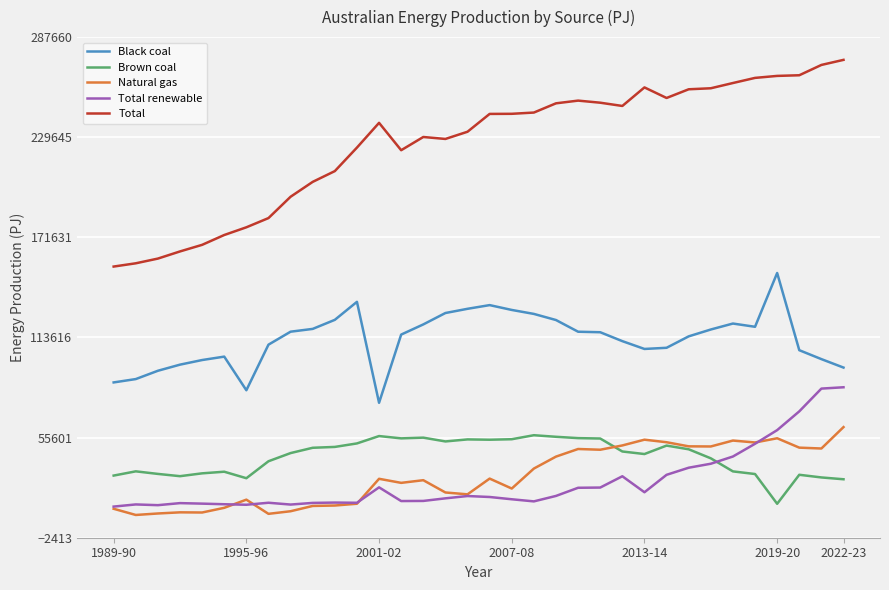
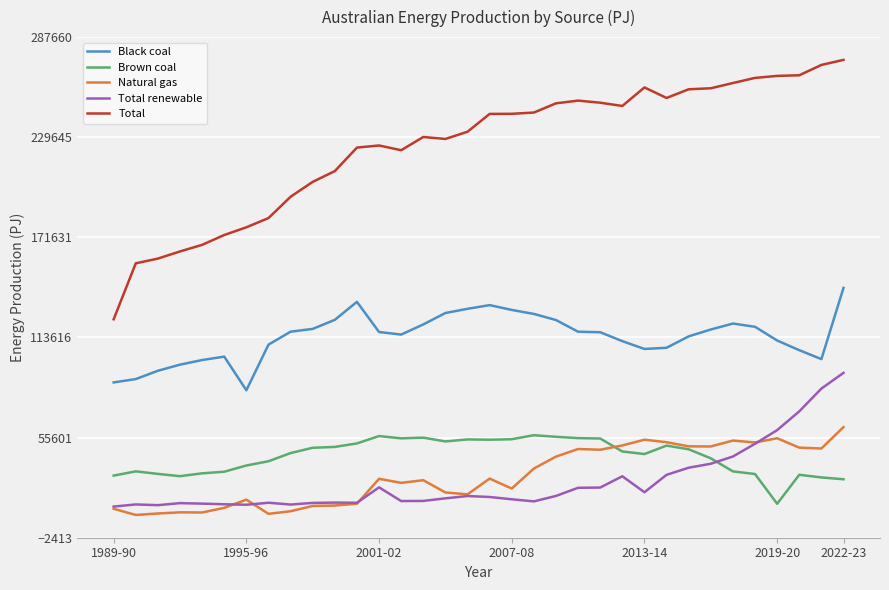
Total, 1989-90: 155000 -> 124000
Brown coal, 1995-96: 32000 -> 39000
Black coal, 2001-02: 76000 -> 117000
Total, 2001-02: 238000 -> 225000
Black coal, 2019-20: 151000 -> 112000
Black coal, 2022-23: 96000 -> 142000
Total renewable, 2022-23: 85000 -> 93000
